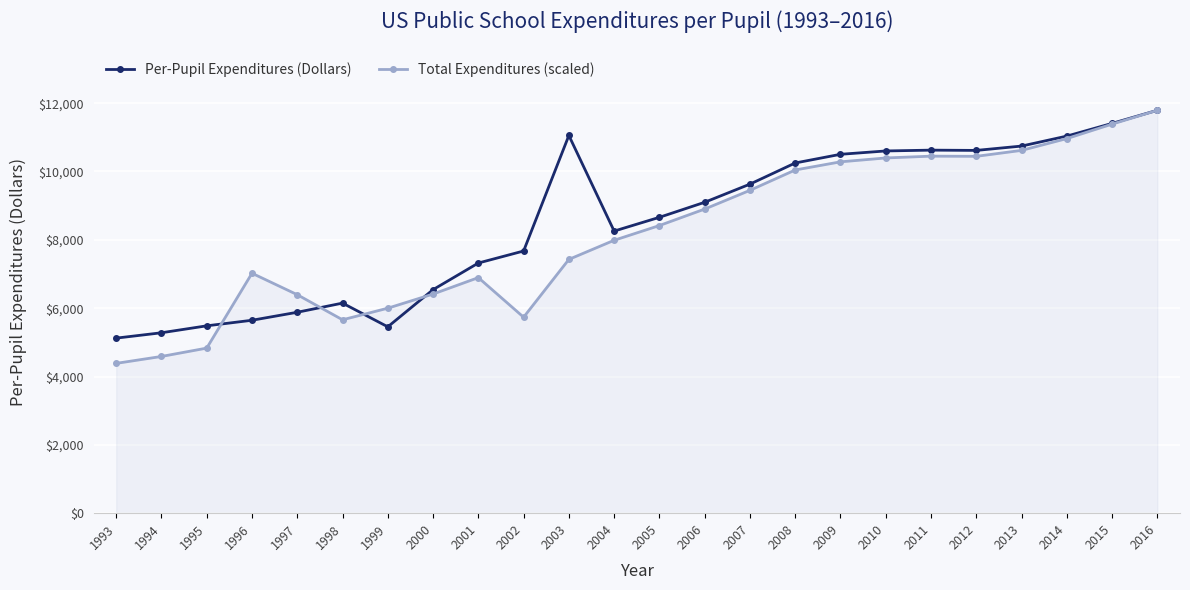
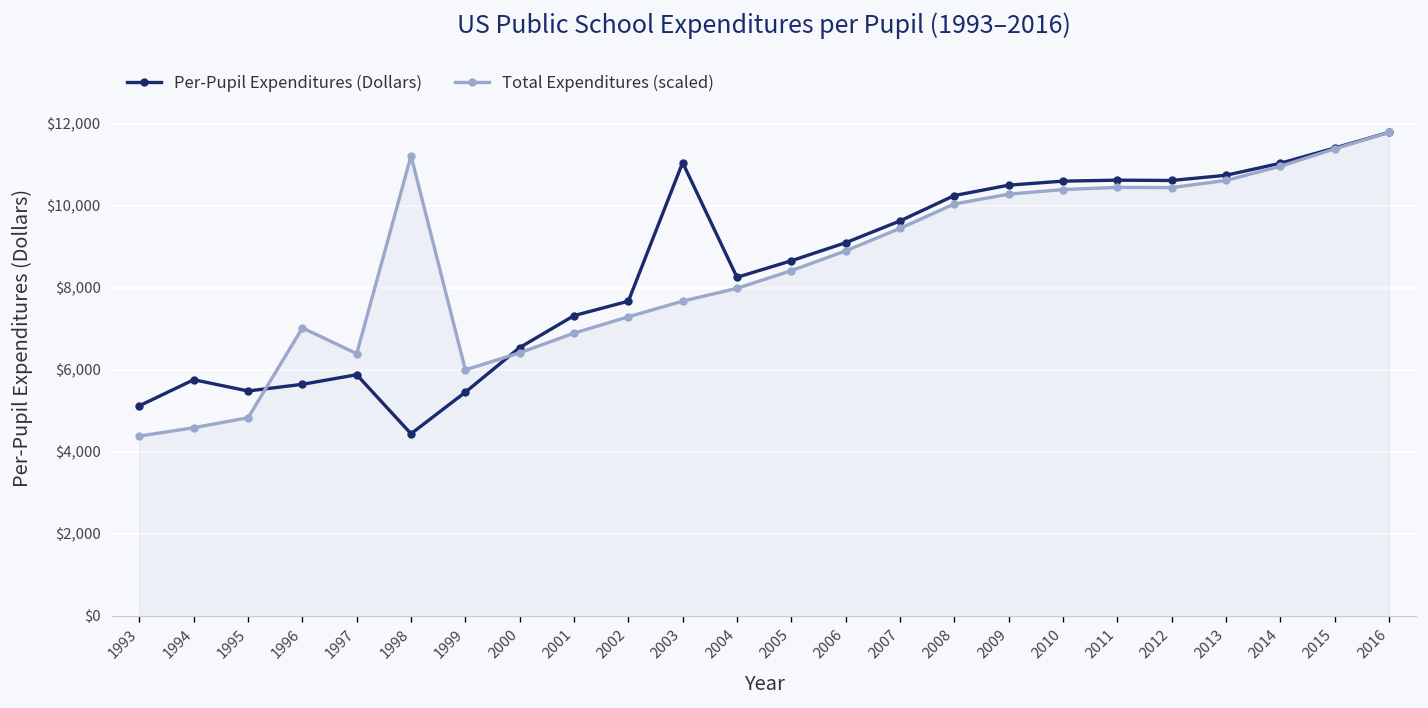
Per-Pupil Expenditures (Dollars), 1994: $5,300 -> $5,800
Per-Pupil Expenditures (Dollars), 1998: $6,100 -> $4,400
Total Expenditures (scaled), 1998: $5,700 -> $11,200
Total Expenditures (scaled), 2002: $5,700 -> $7,300
Total Expenditures (scaled), 2003: $7,400 -> $7,700
